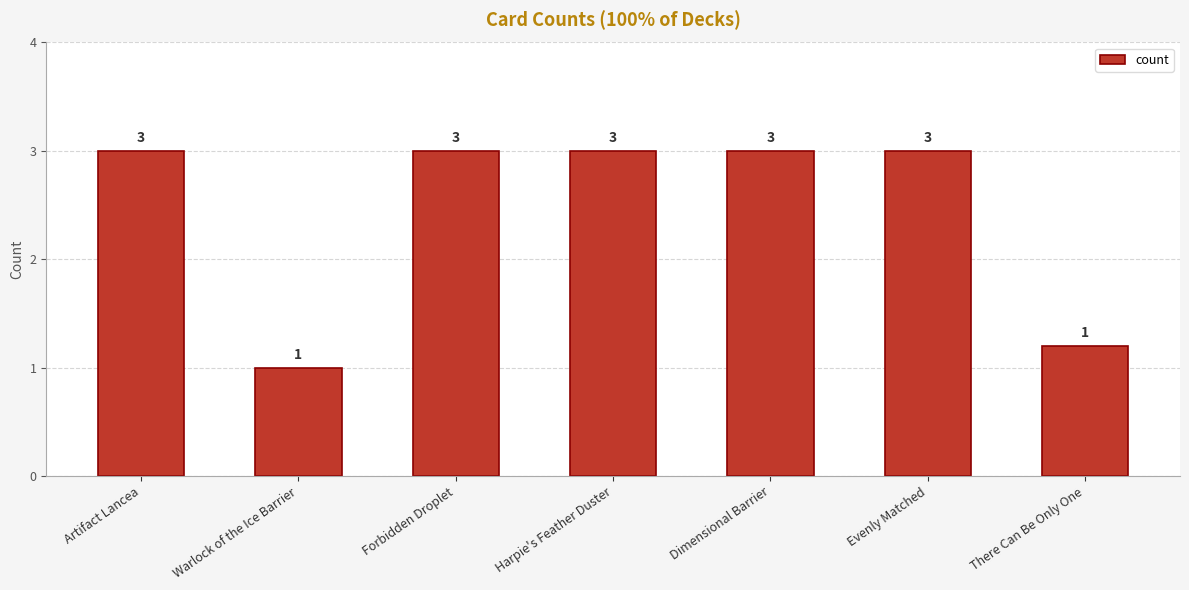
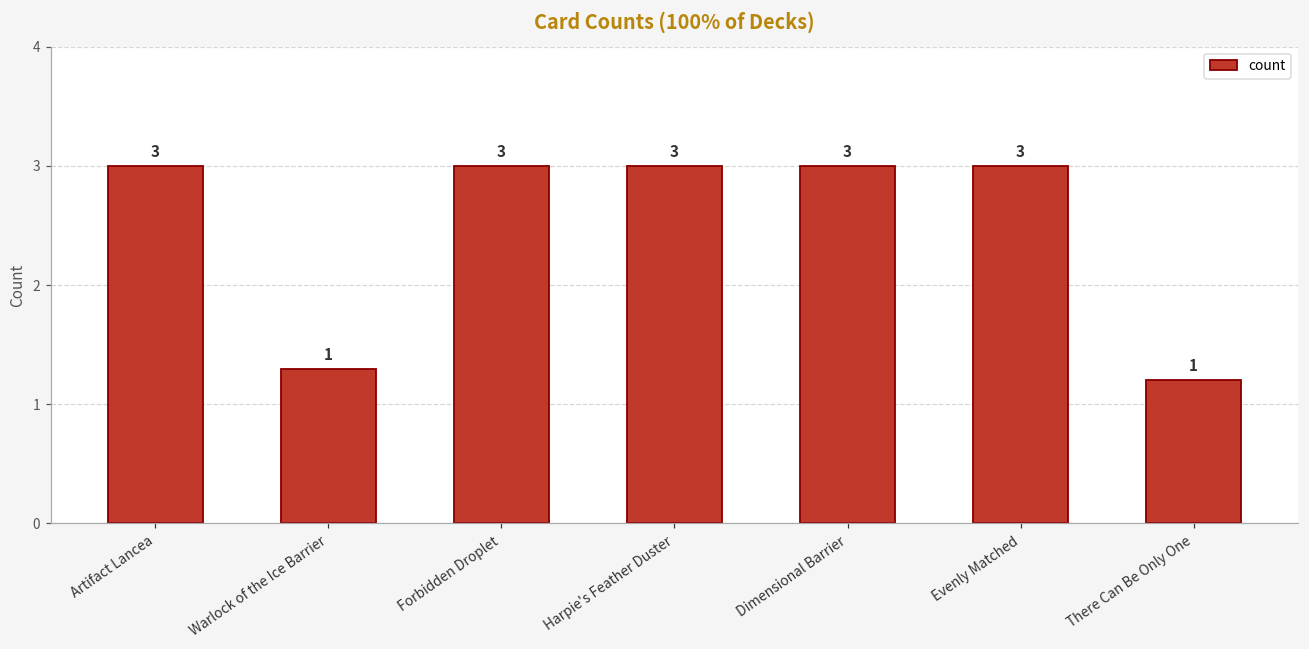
Warlock of the Ice Barrier: 1.0 -> 1.3
